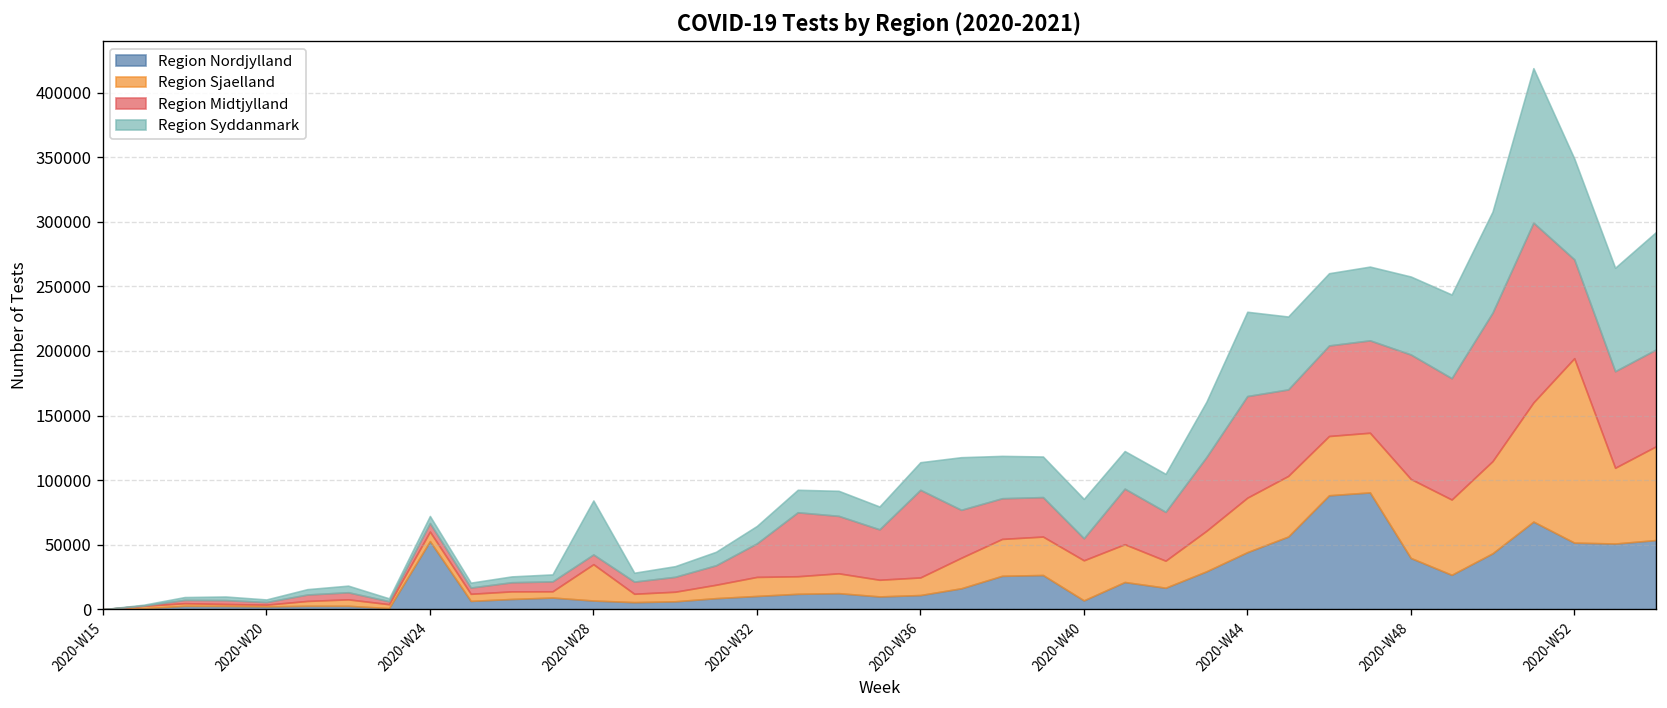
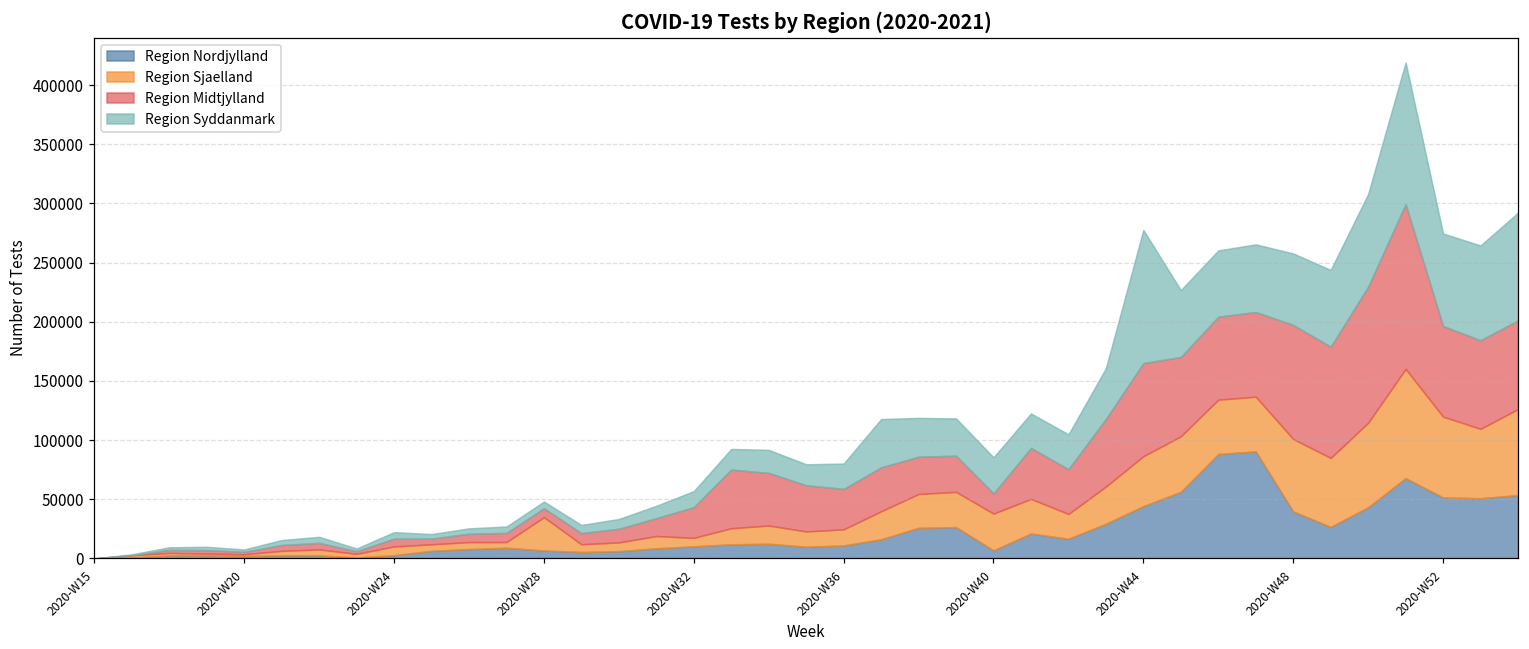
Region Nordjylland, 2020-W24: 53000 -> 3000
Region Syddanmark, 2020-W28: 42000 -> 6000
Region Sjaelland, 2020-W32: 15000 -> 7000
Region Midtjylland, 2020-W36: 68000 -> 34000
Region Syddanmark, 2020-W44: 65000 -> 112000
Region Sjaelland, 2020-W52: 143000 -> 68000
